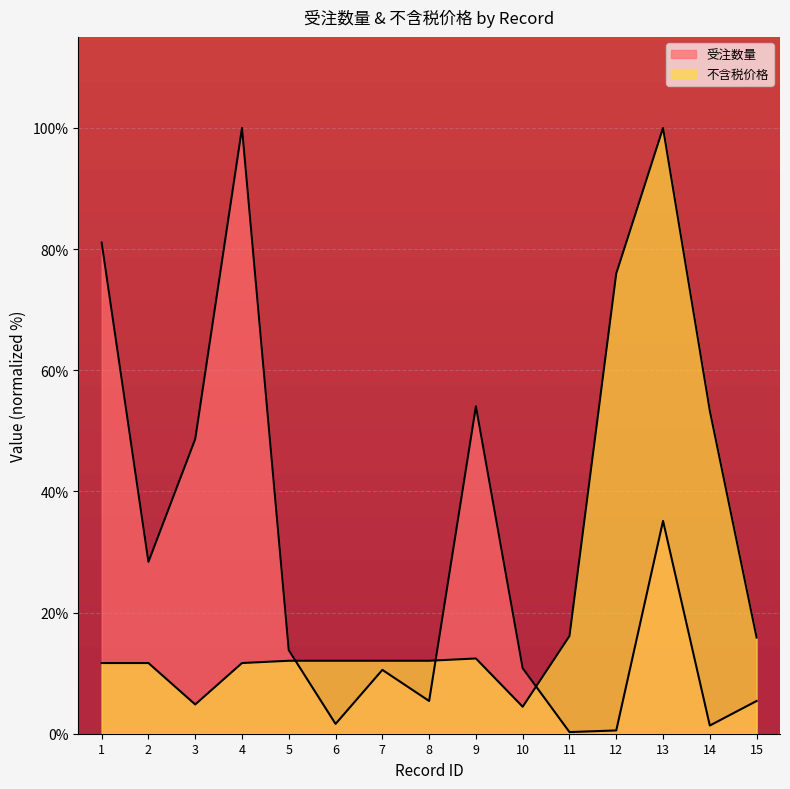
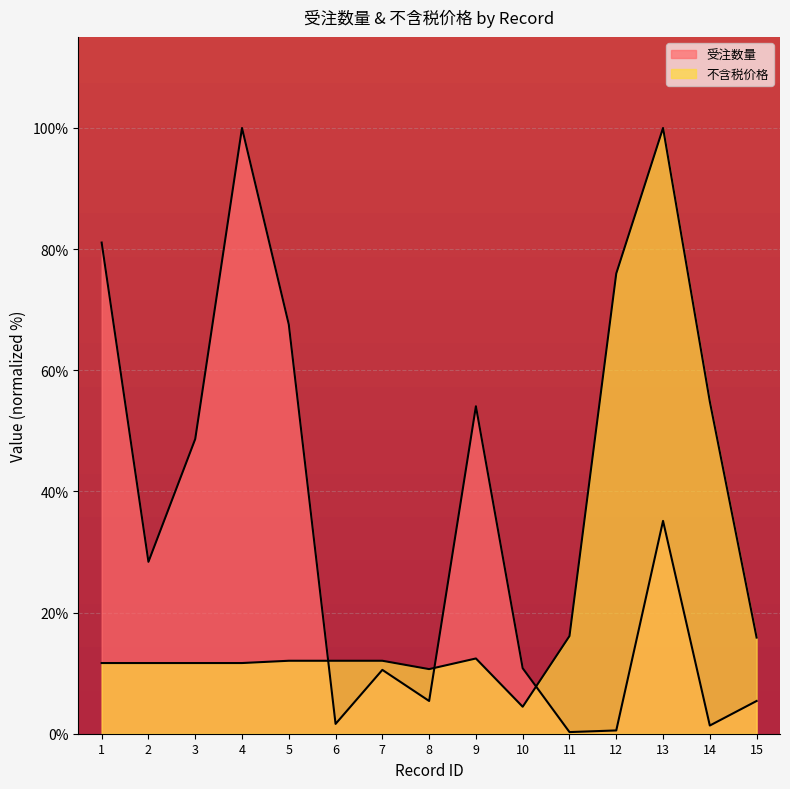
不含税价格, 3: 5% -> 12%
受注数量, 5: 14% -> 68%
不含税价格, 8: 12% -> 11%
不含税价格, 14: 53% -> 55%
